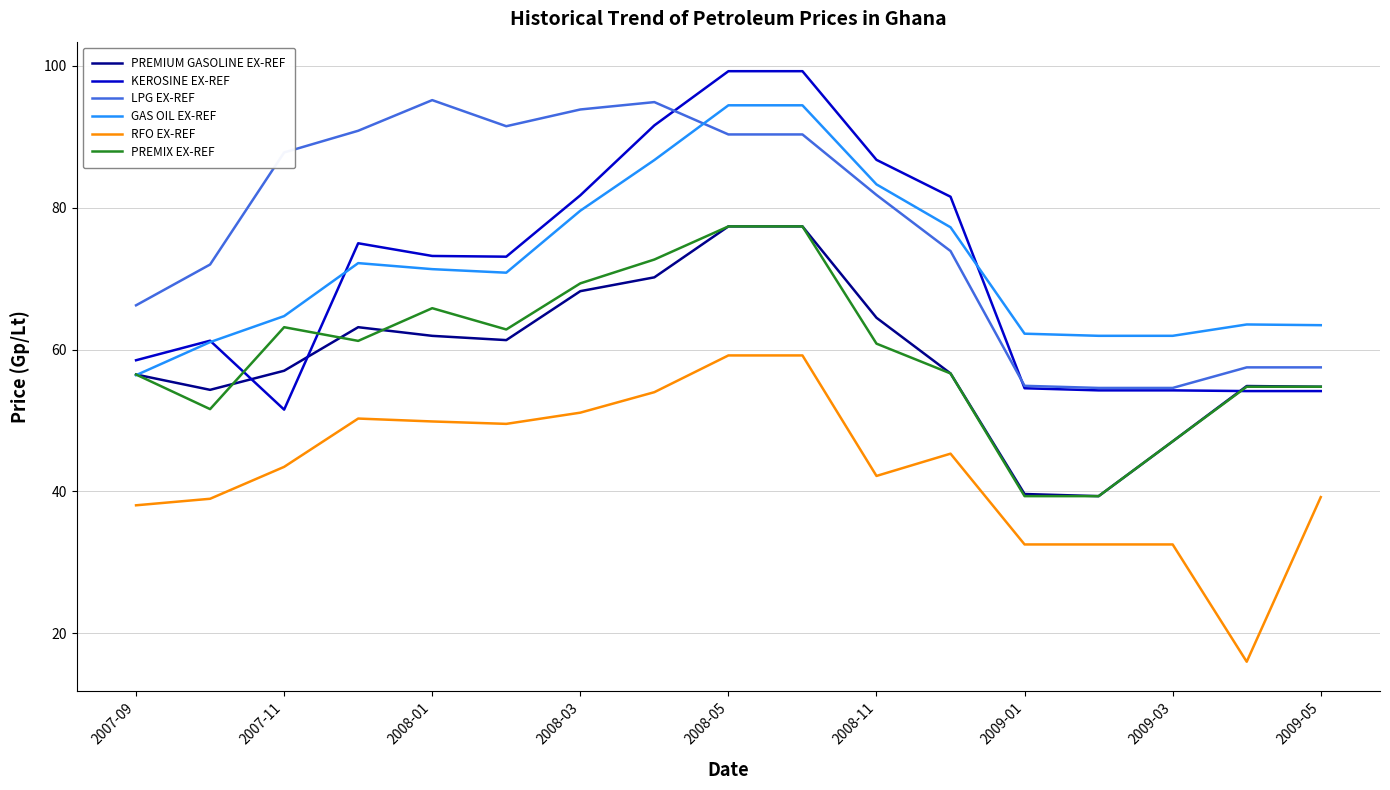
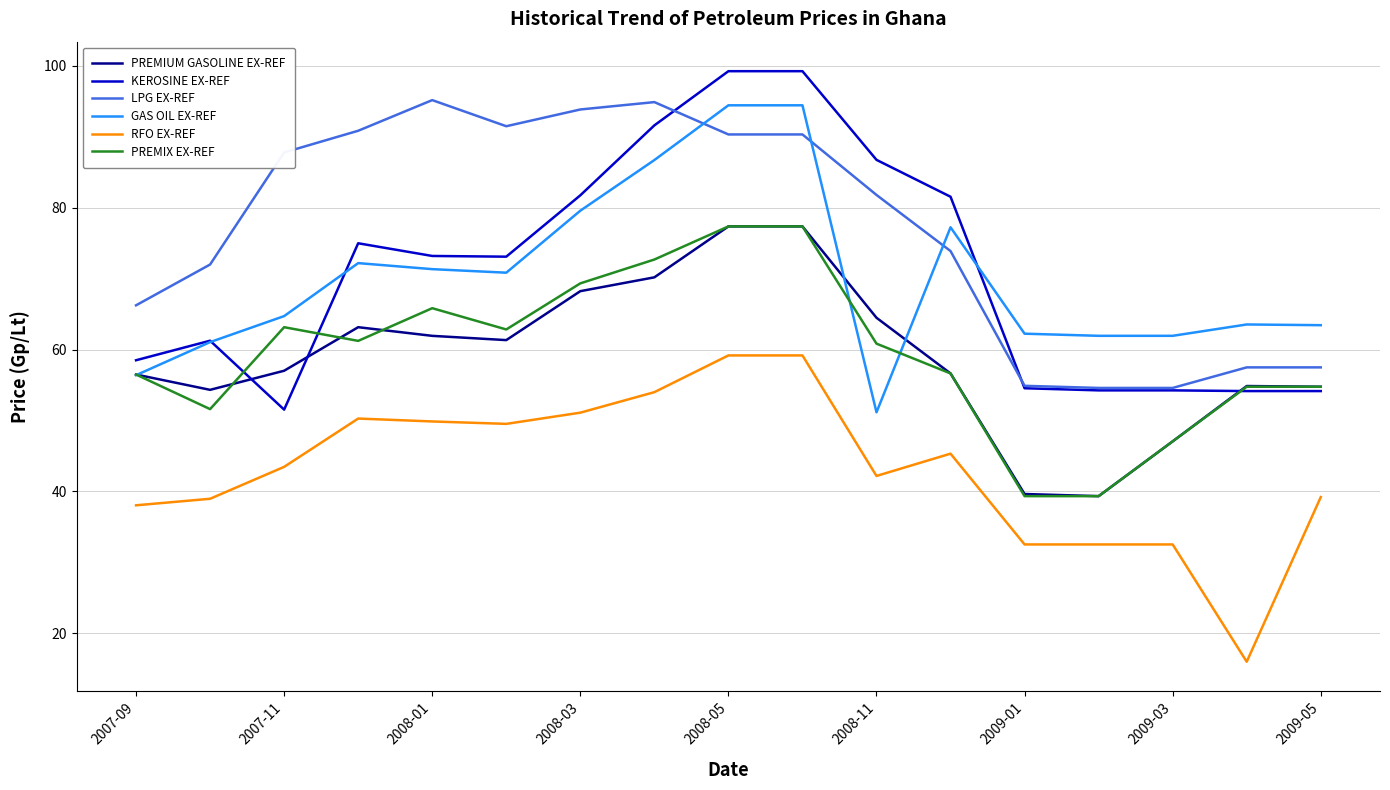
GAS OIL EX-REF, 2008-11: 83 -> 51
